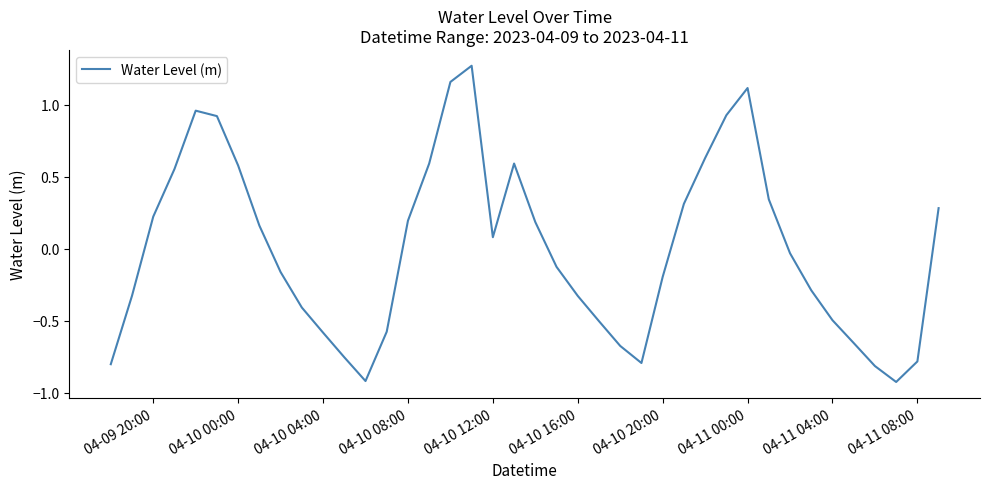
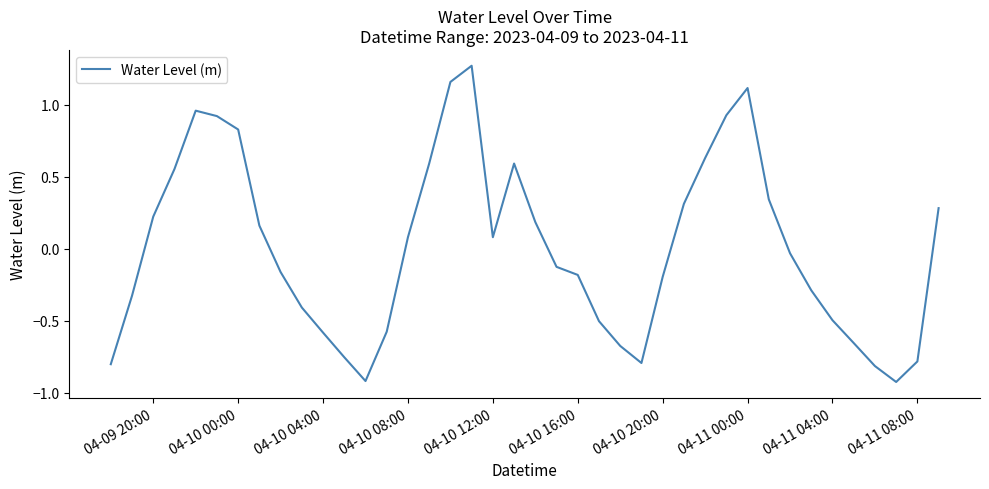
04-10 00:00: 0.58 -> 0.83
04-10 08:00: 0.20 -> 0.08
04-10 16:00: -0.33 -> -0.18
